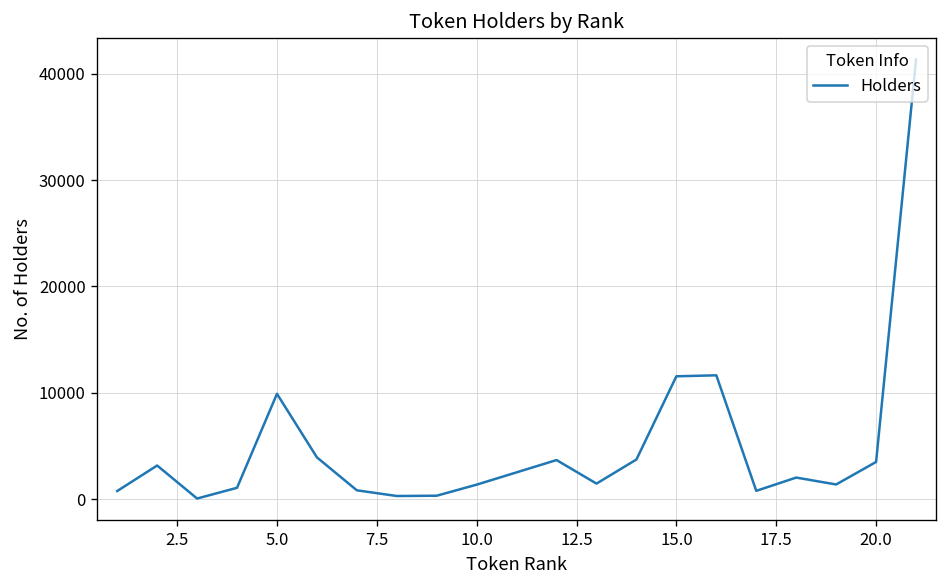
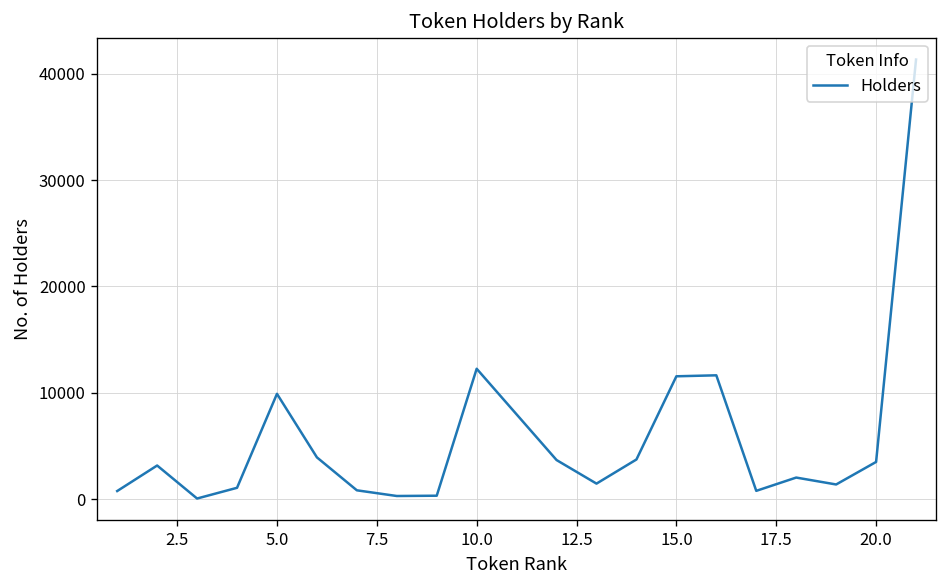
10.0: 1000 -> 12000
